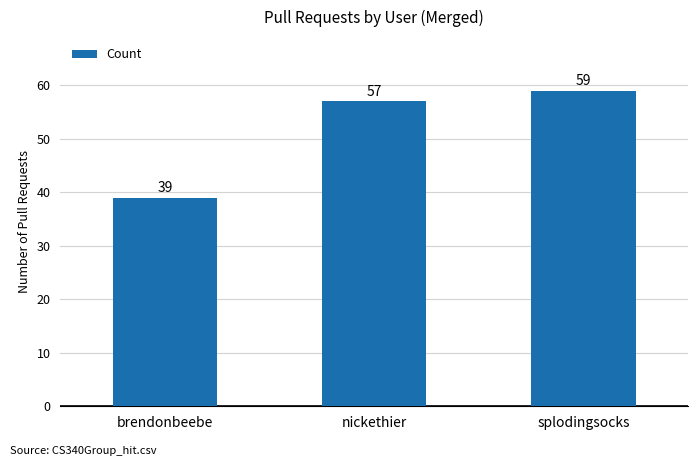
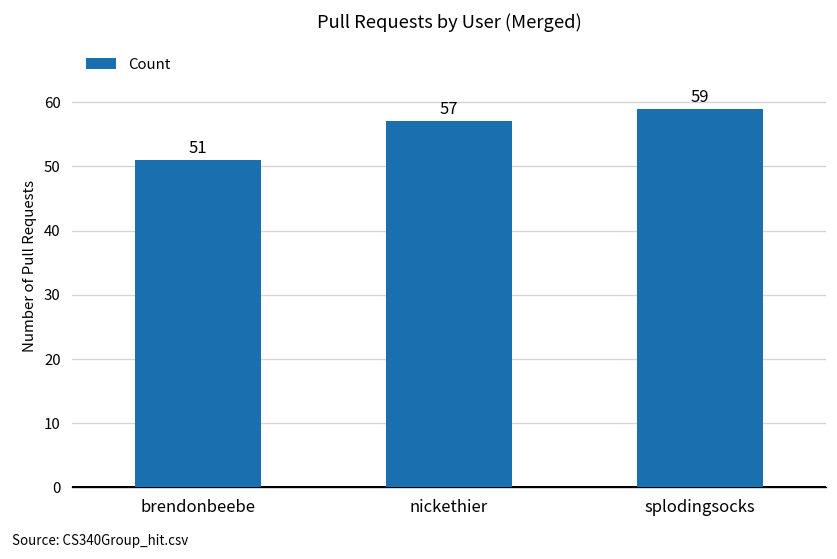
brendonbeebe: 39 -> 51
